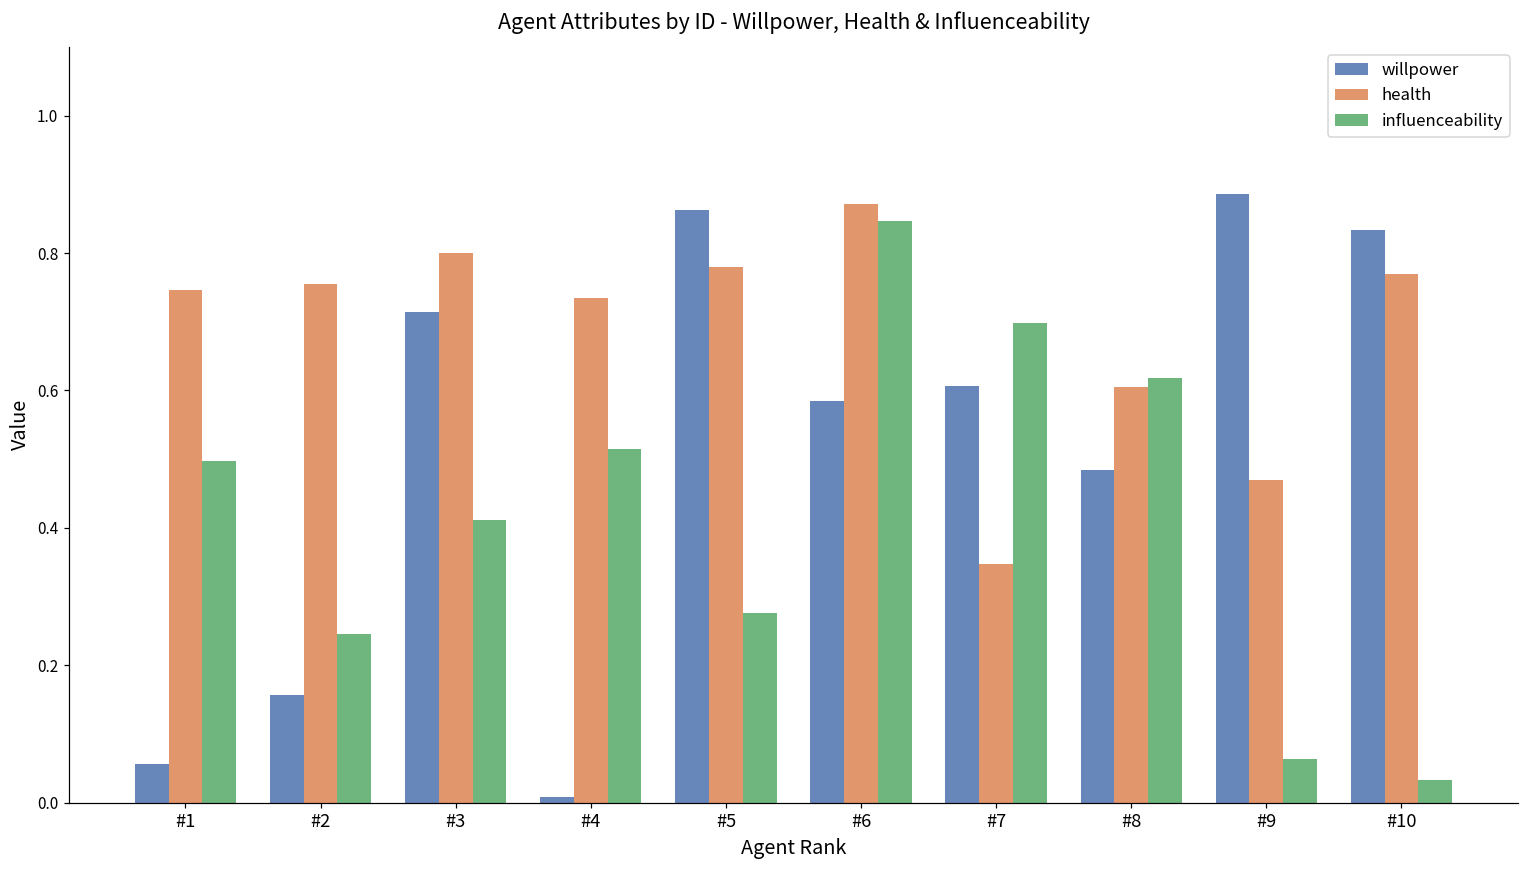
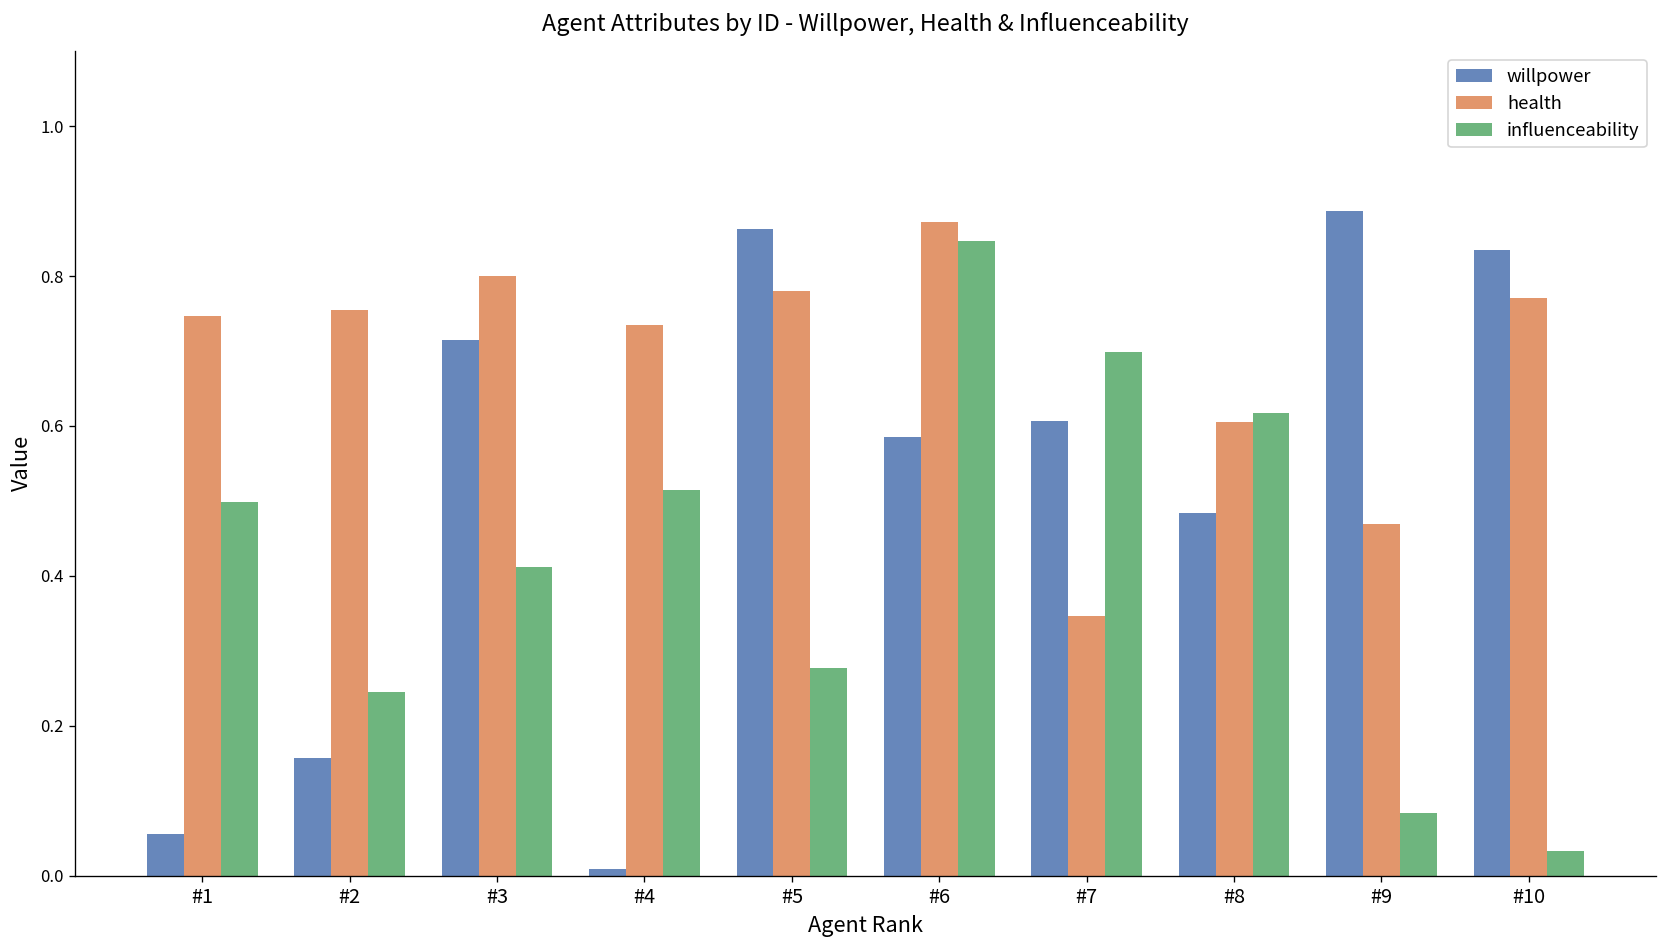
influenceability, #9: 0.06 -> 0.08
